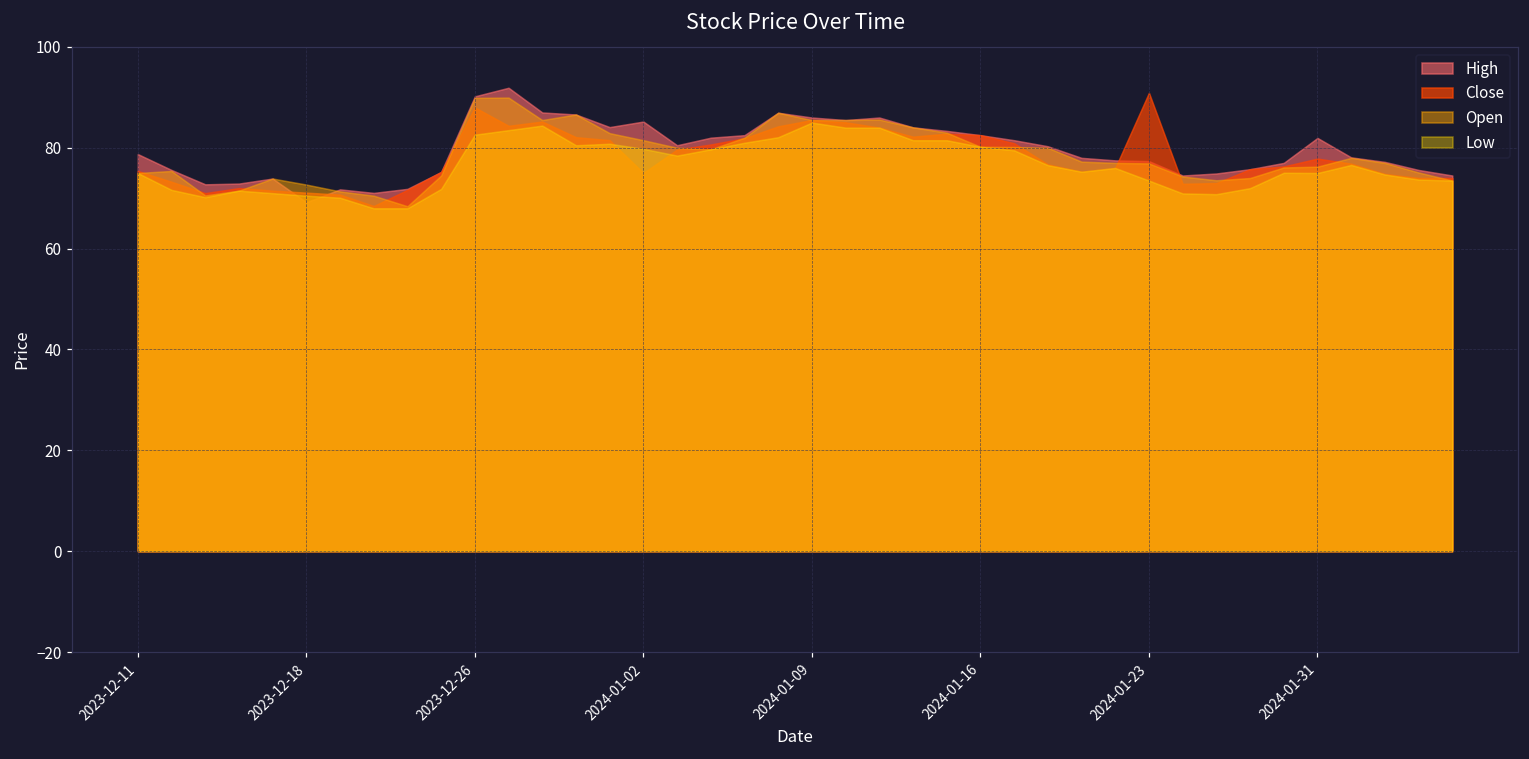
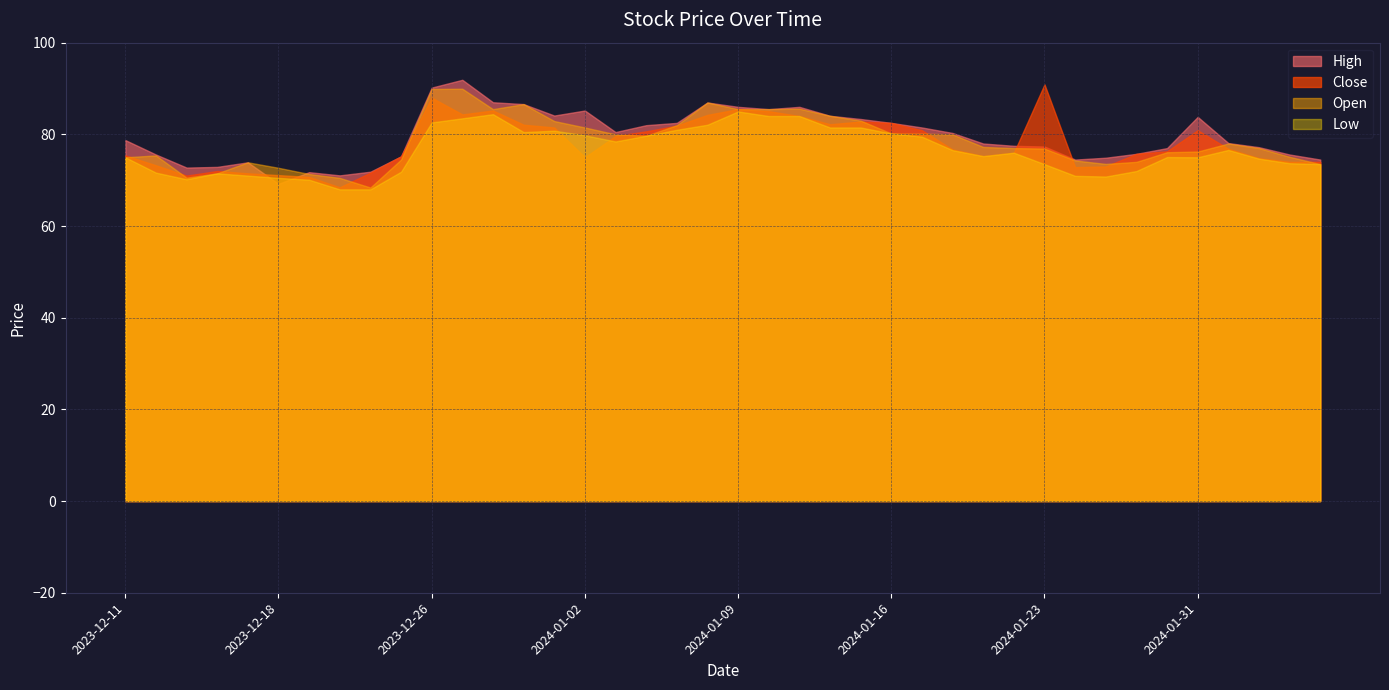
High, 2024-01-31: 82 -> 84
Close, 2024-01-31: 78 -> 81
